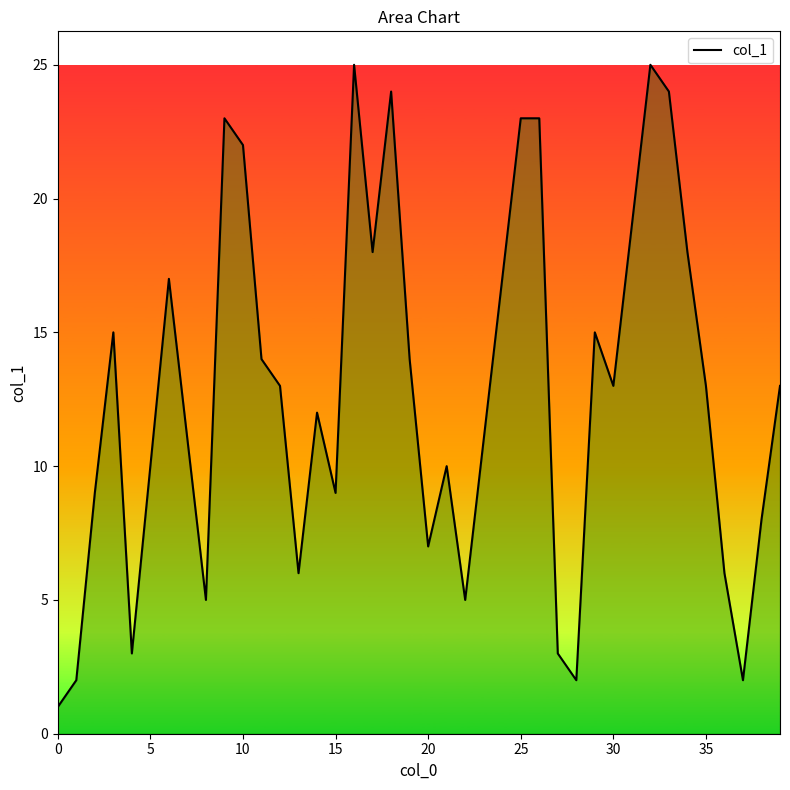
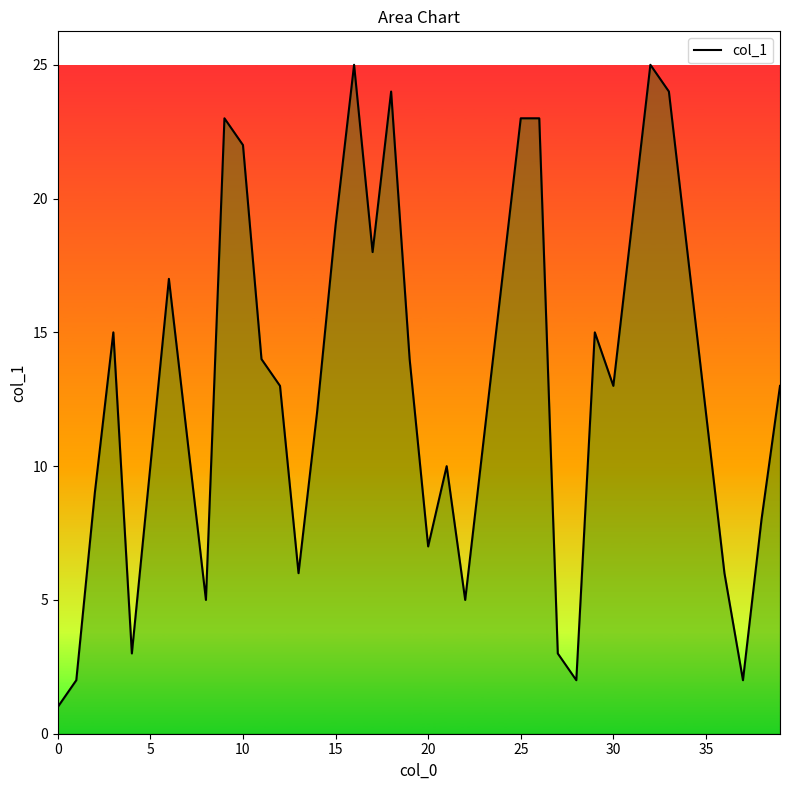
15: 9 -> 19
35: 13 -> 12
